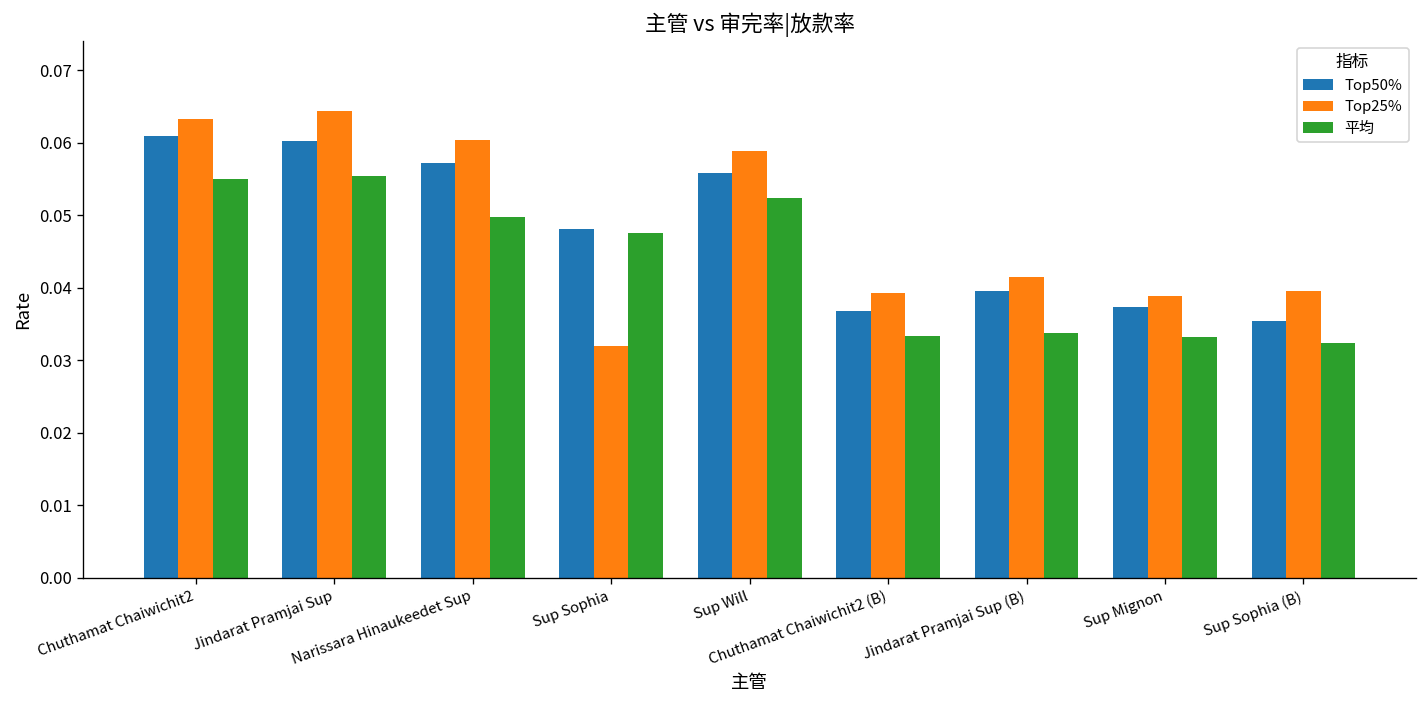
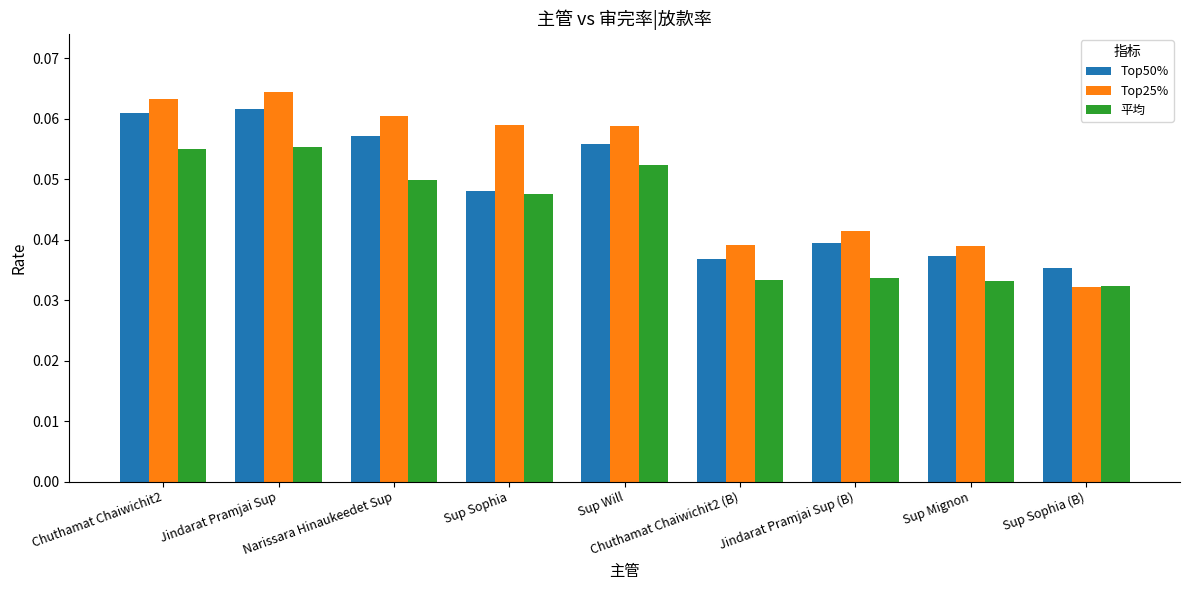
Top50%, Jindarat Pramjai Sup: 0.060 -> 0.062
Top25%, Sup Sophia: 0.032 -> 0.059
Top25%, Sup Sophia (B): 0.040 -> 0.032
